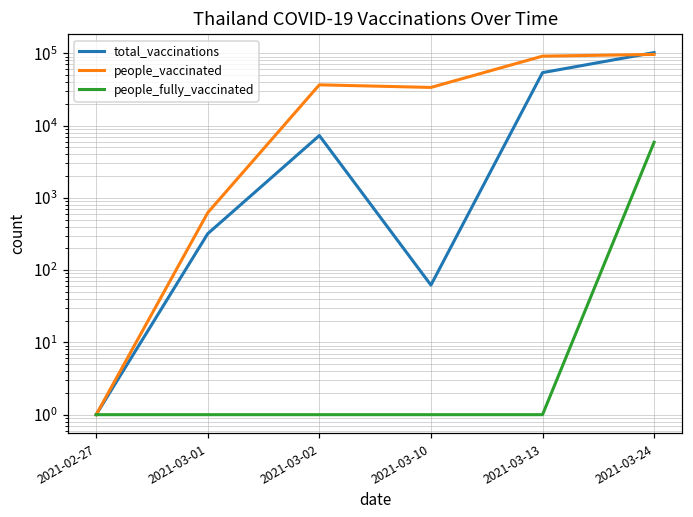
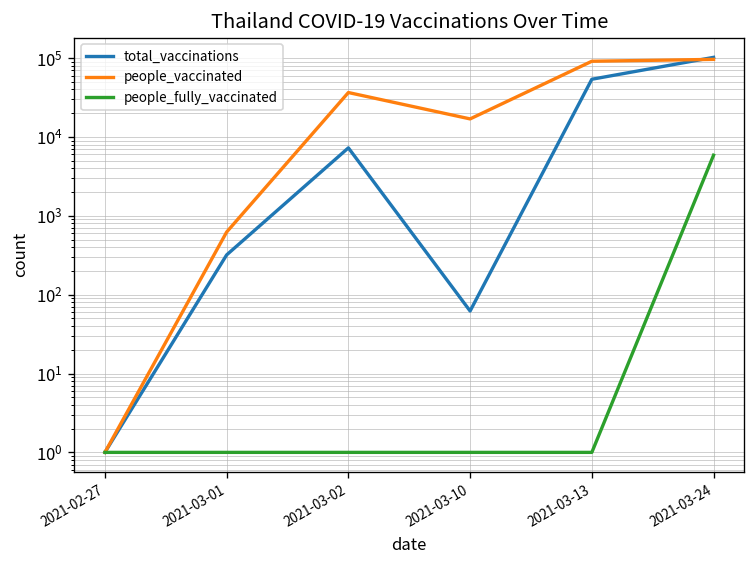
people_vaccinated, 2021-03-10: 30000 -> 17000
